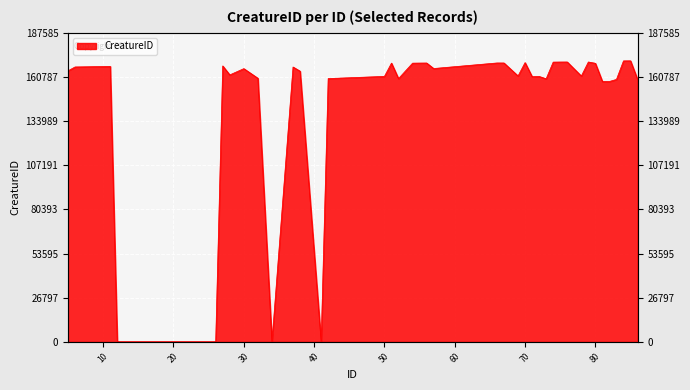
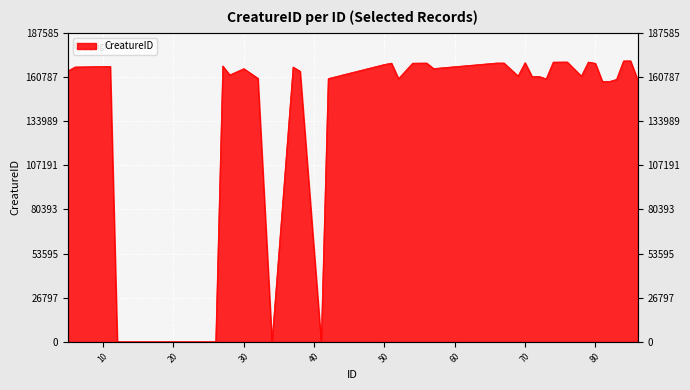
50: 161000 -> 168000
